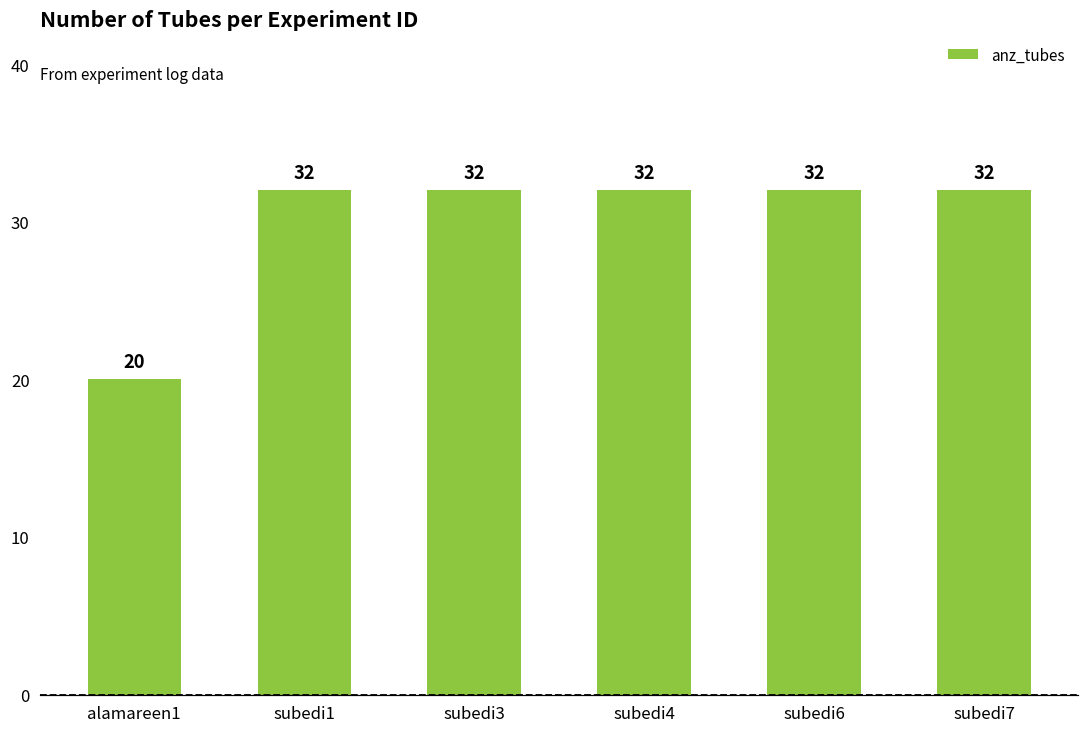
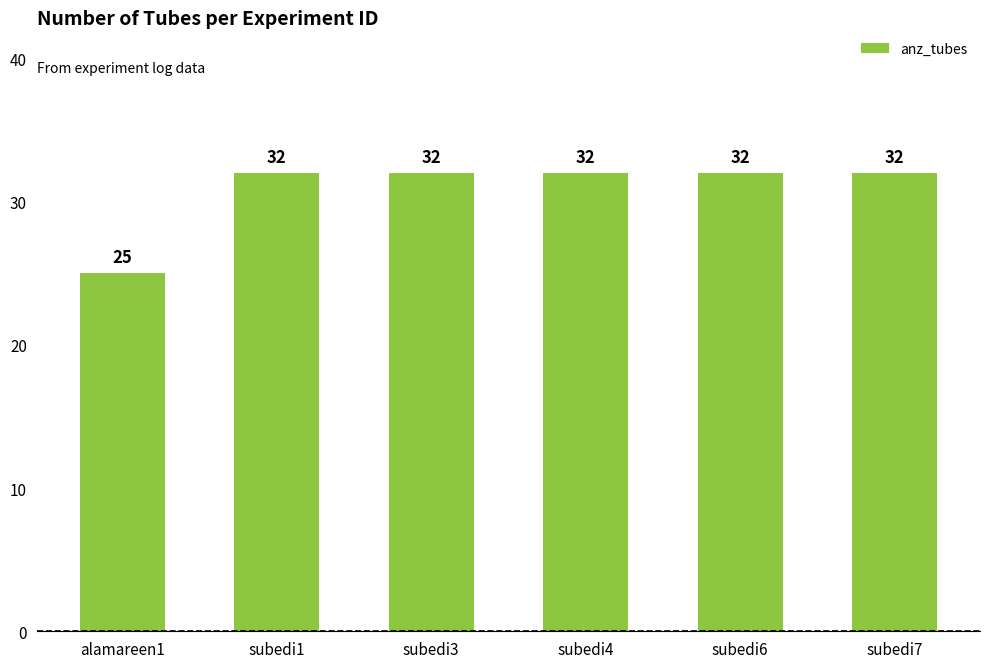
alamareen1: 20 -> 25
